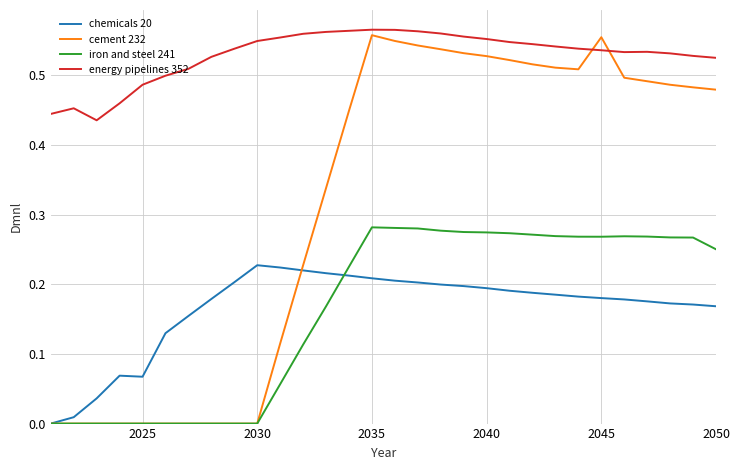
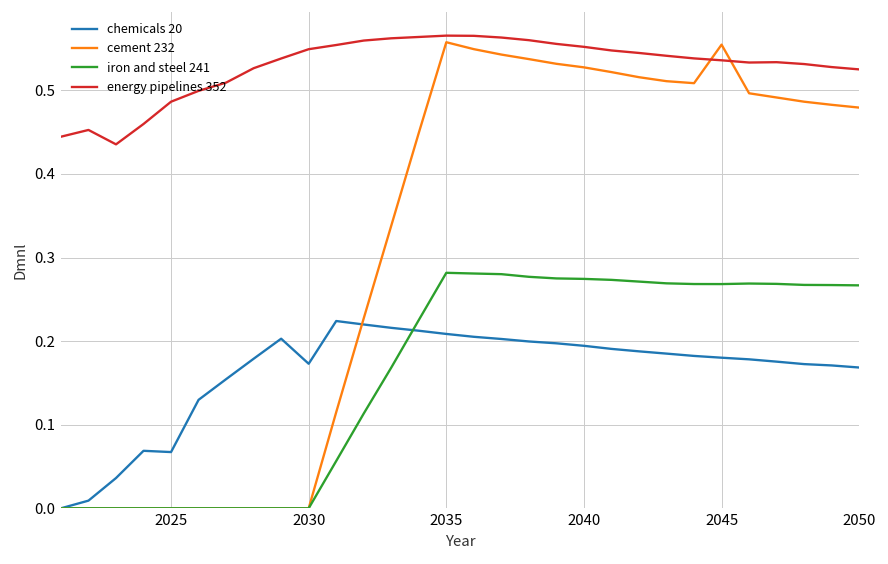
chemicals 20, 2030: 0.23 -> 0.17
iron and steel 241, 2050: 0.25 -> 0.27
